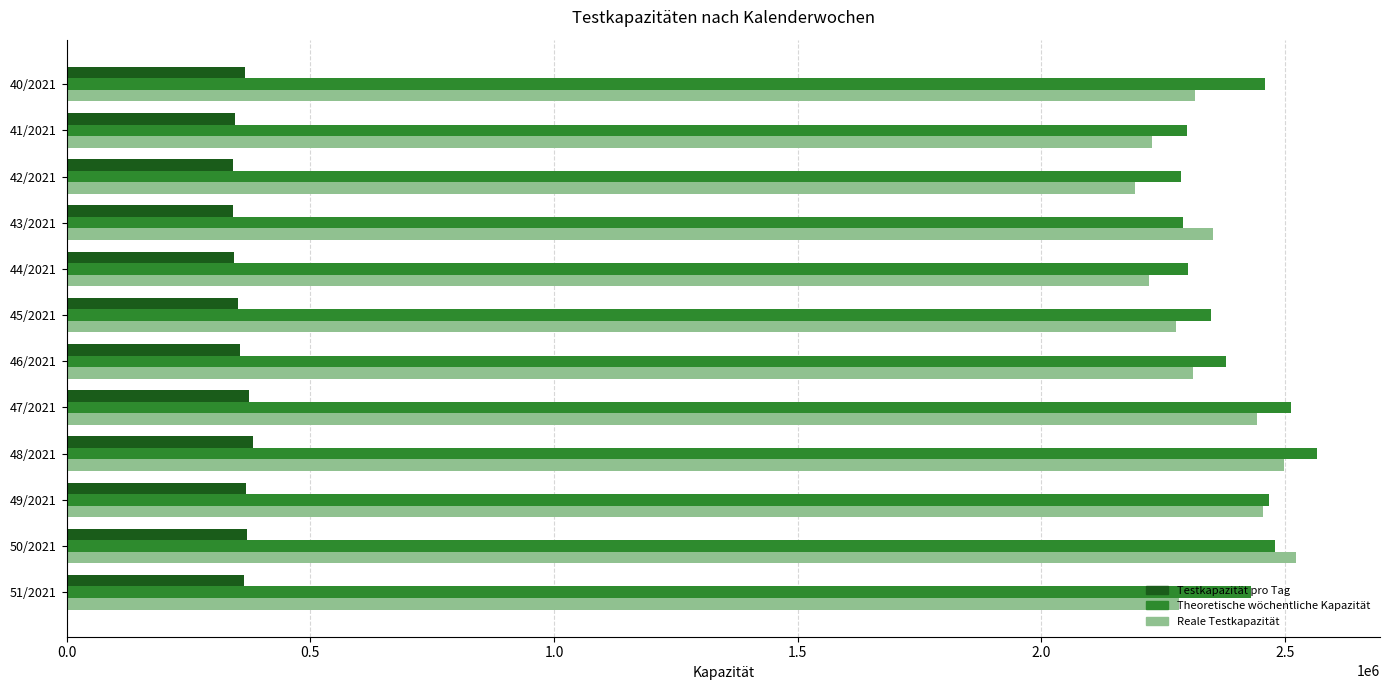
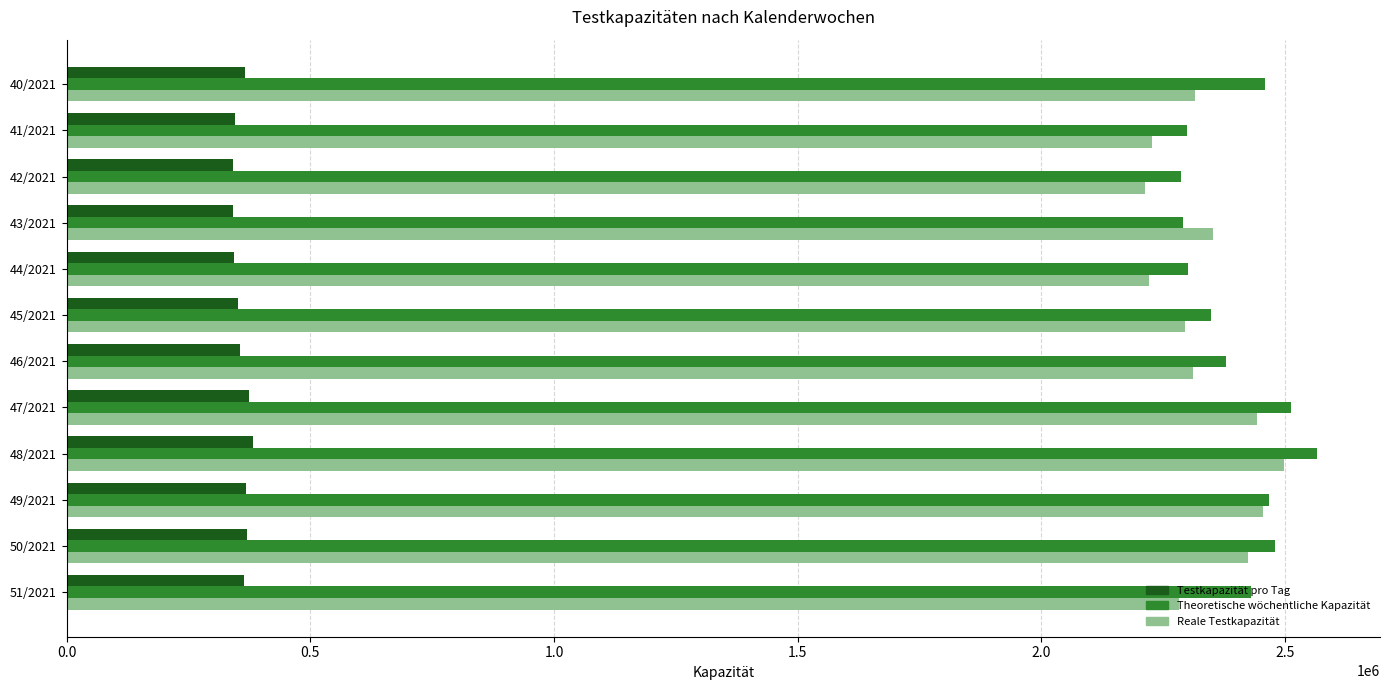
Reale Testkapazität, 42/2021: 2190000 -> 2210000
Reale Testkapazität, 45/2021: 2280000 -> 2290000
Reale Testkapazität, 50/2021: 2520000 -> 2420000
